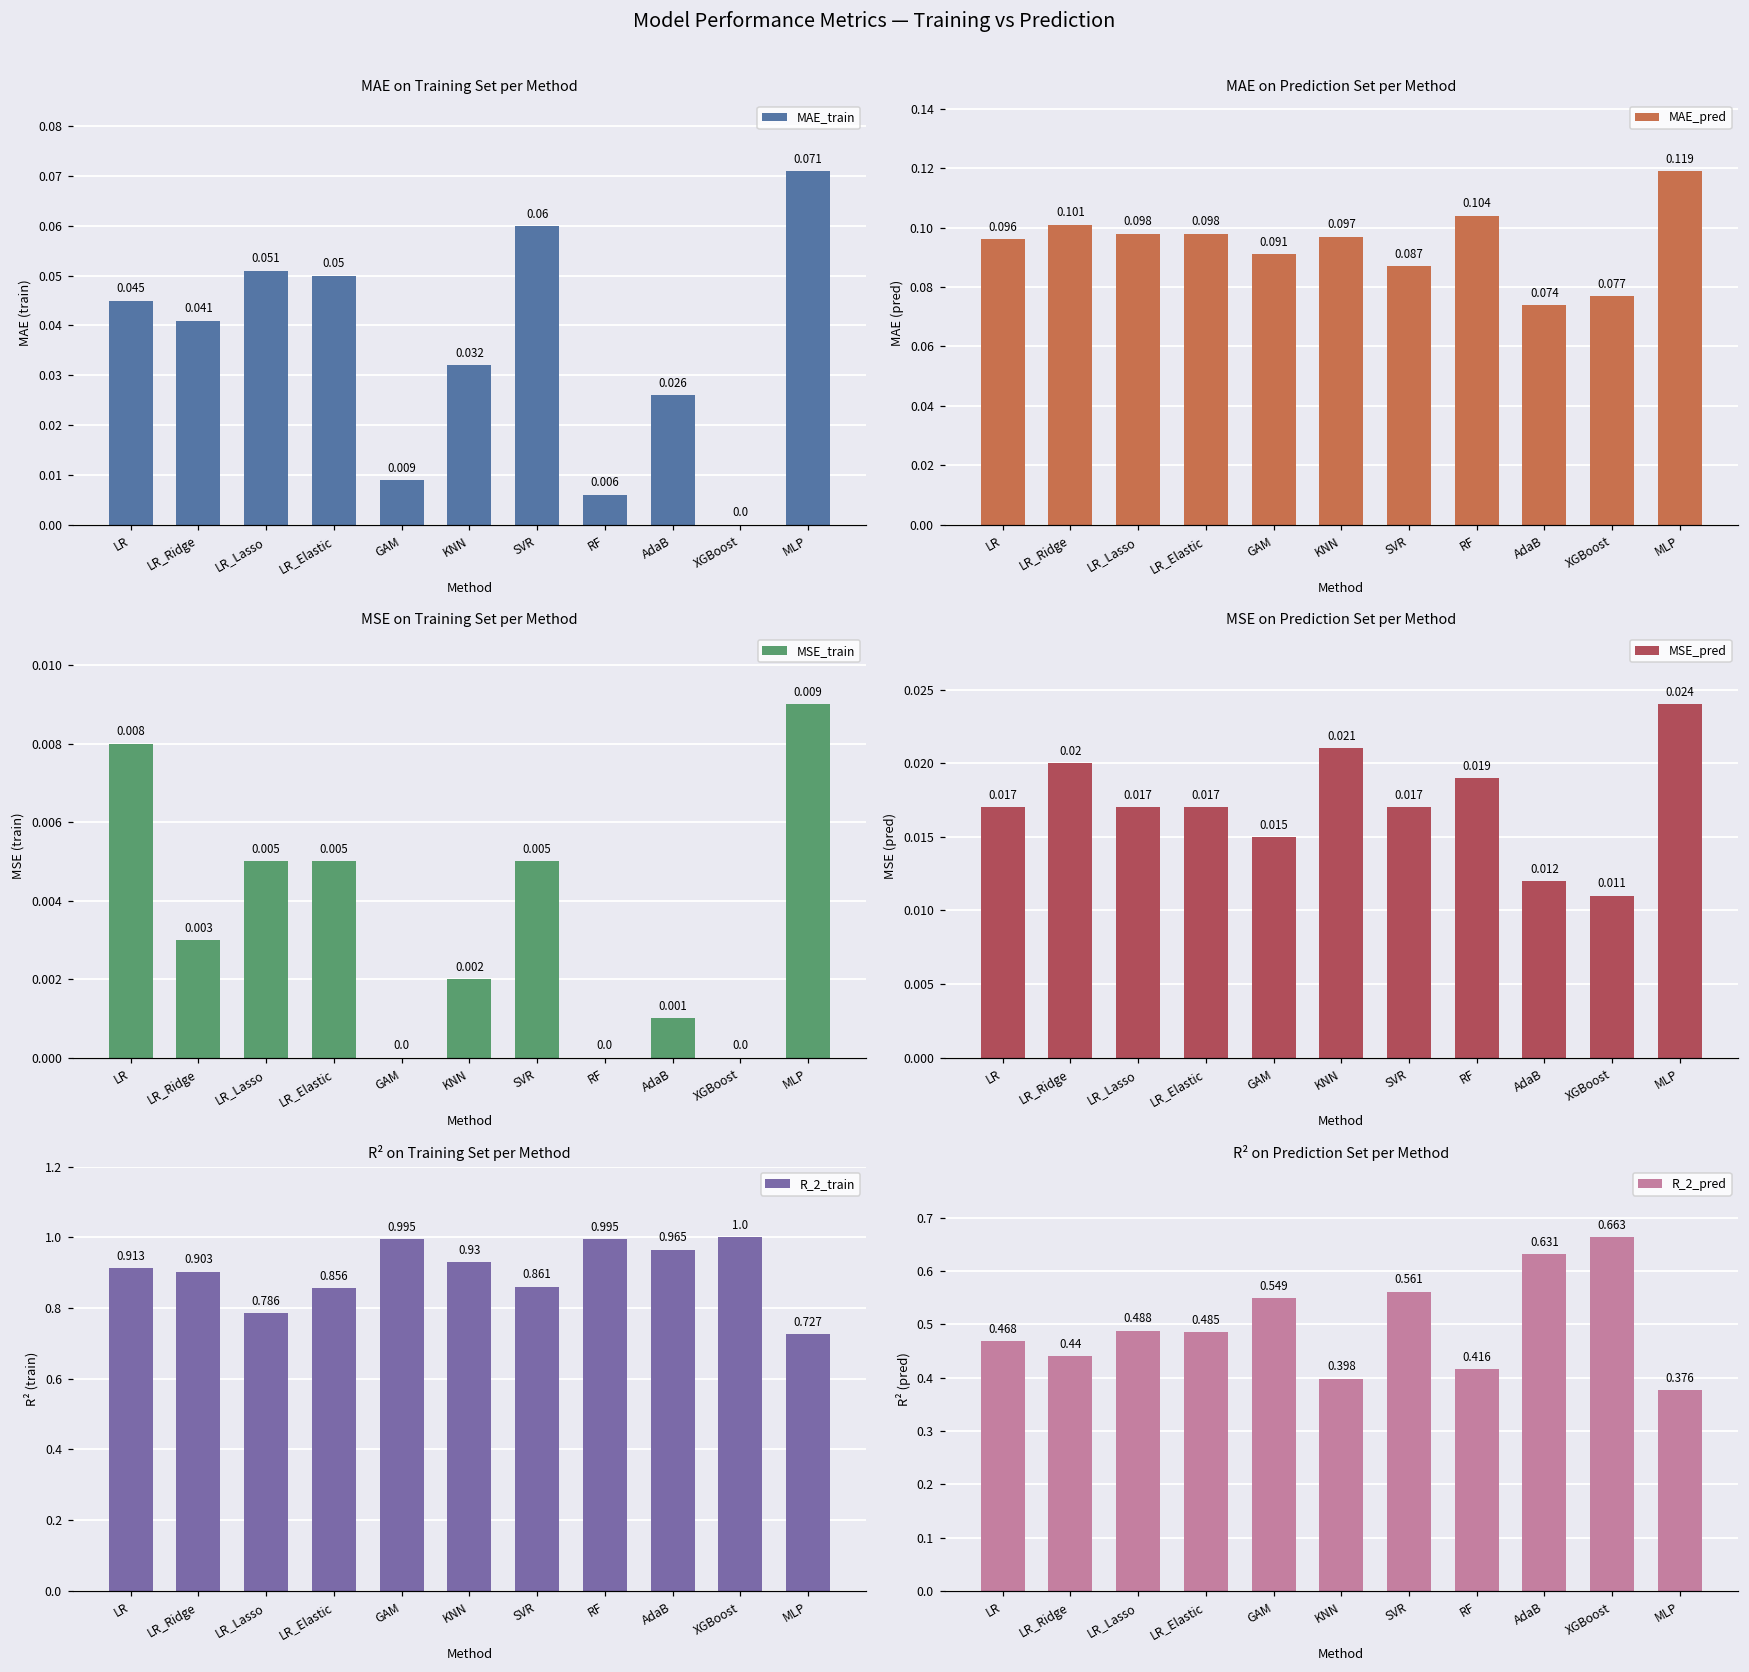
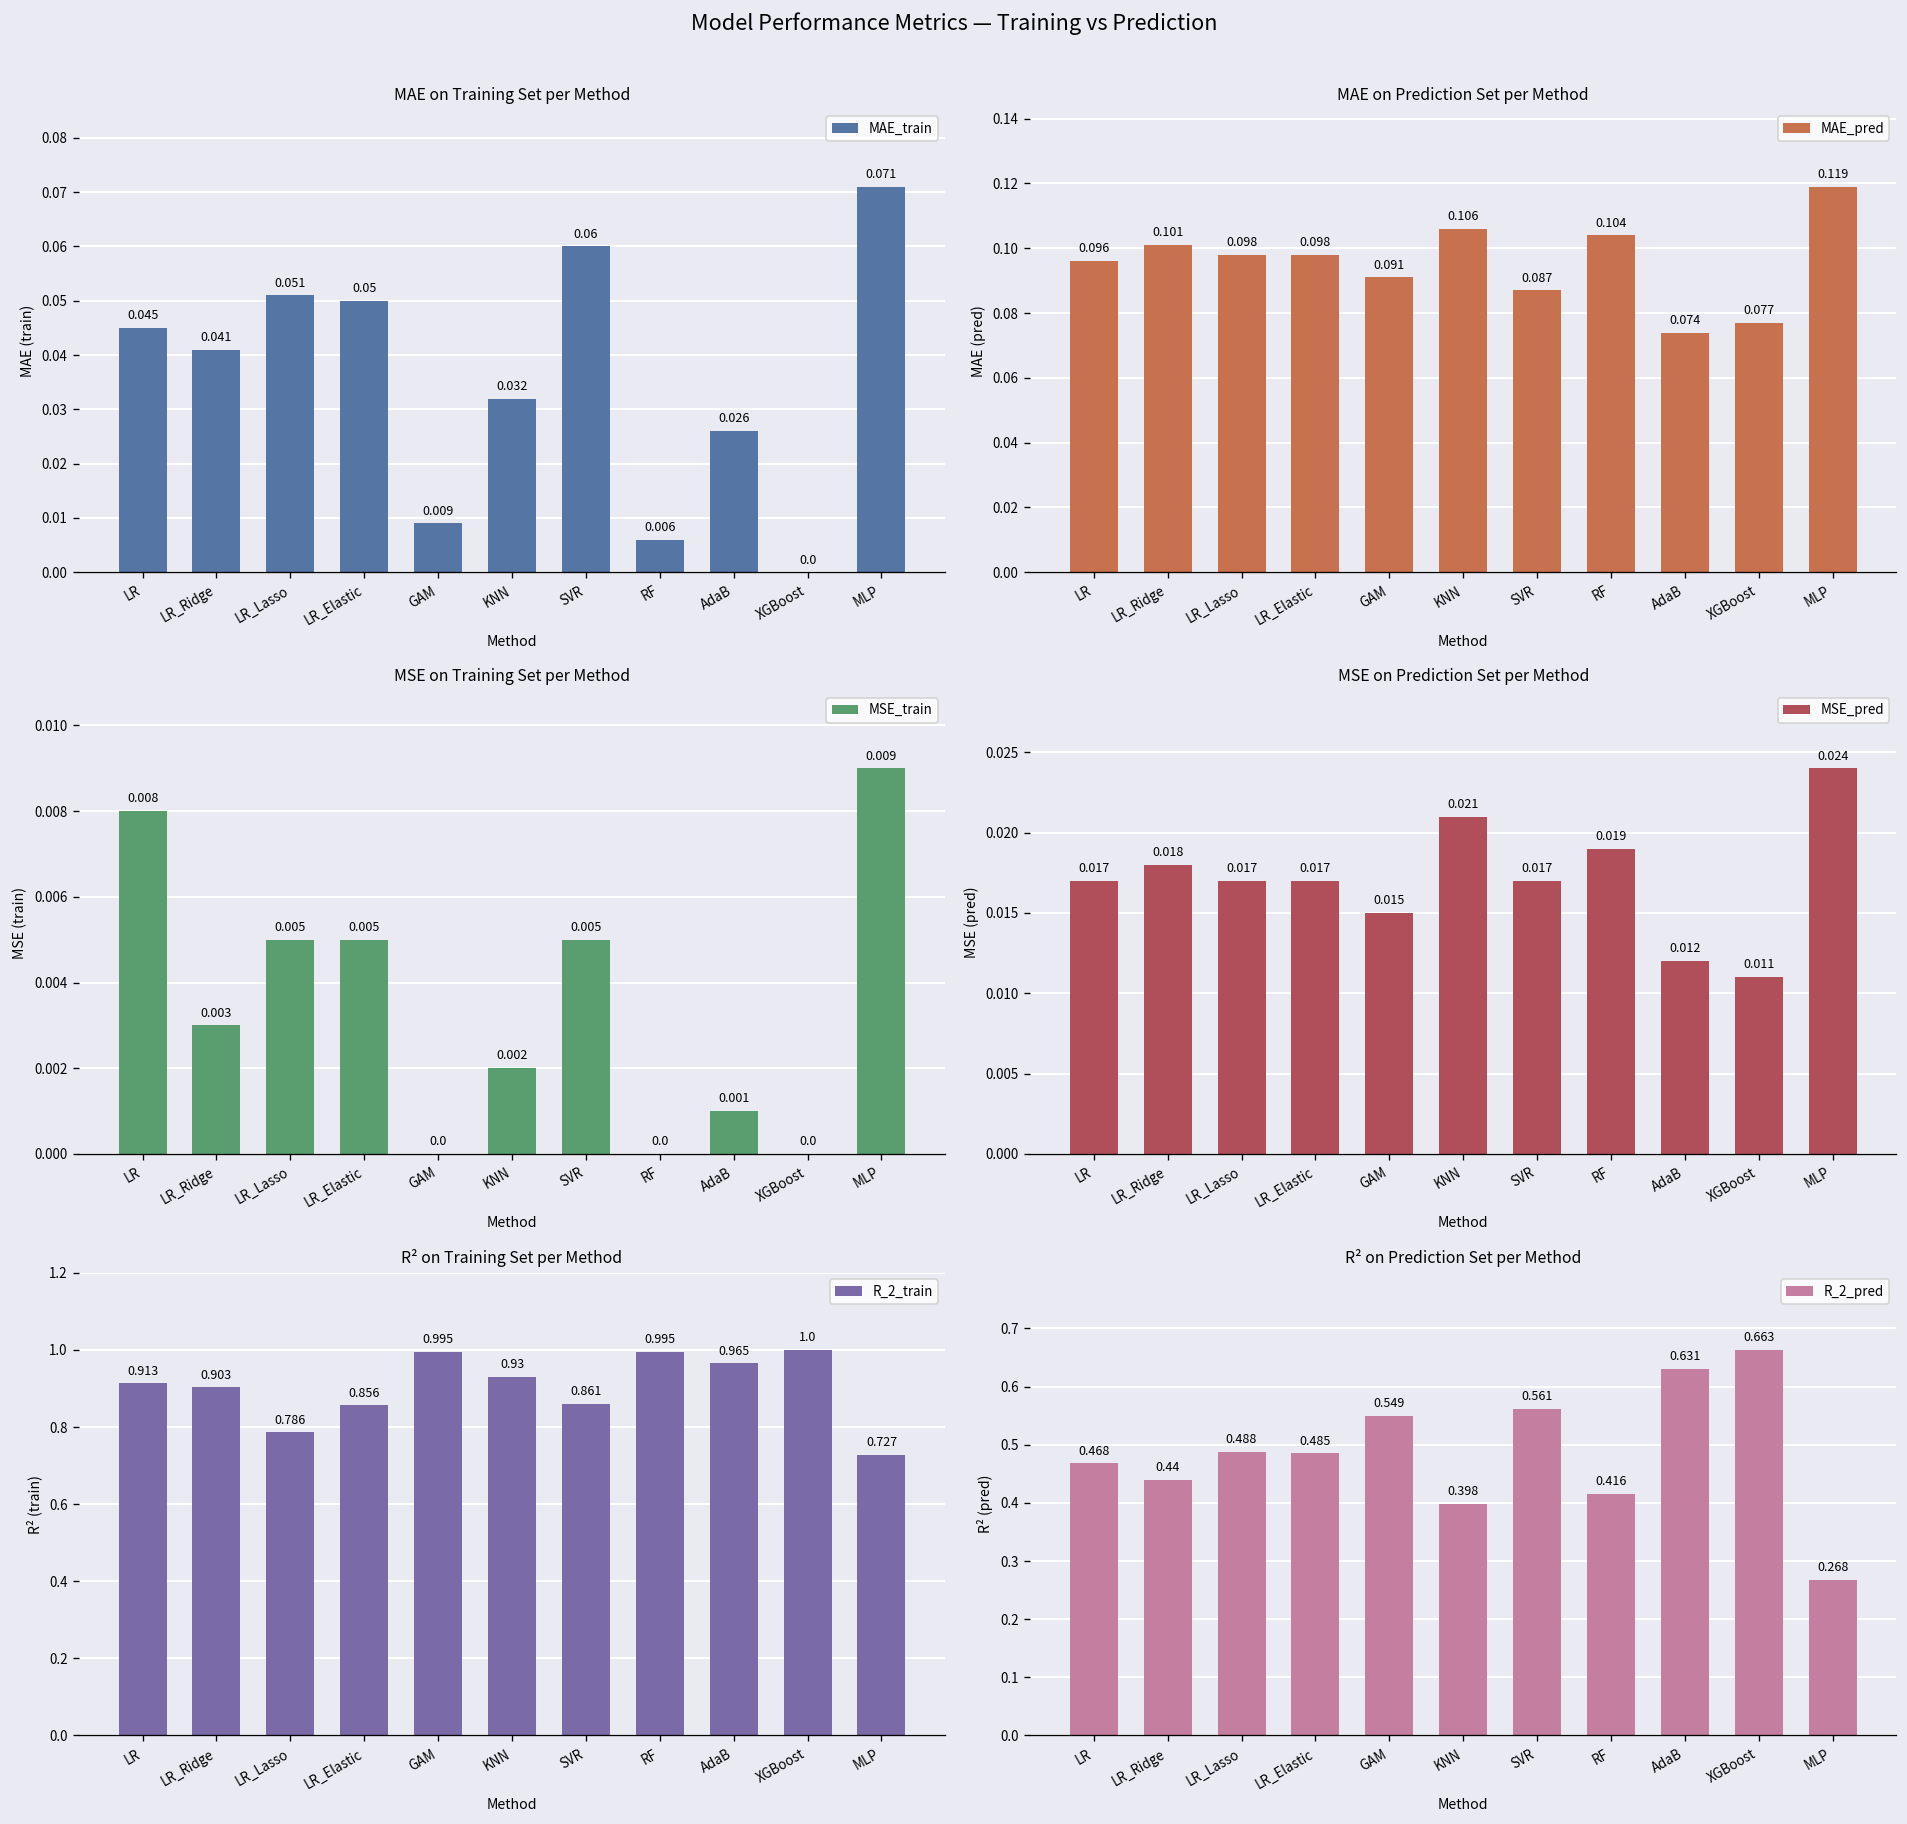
MAE on Prediction Set per Method, KNN: 0.097 -> 0.106
MSE on Prediction Set per Method, LR_Ridge: 0.02 -> 0.018
R² on Prediction Set per Method, MLP: 0.376 -> 0.268
